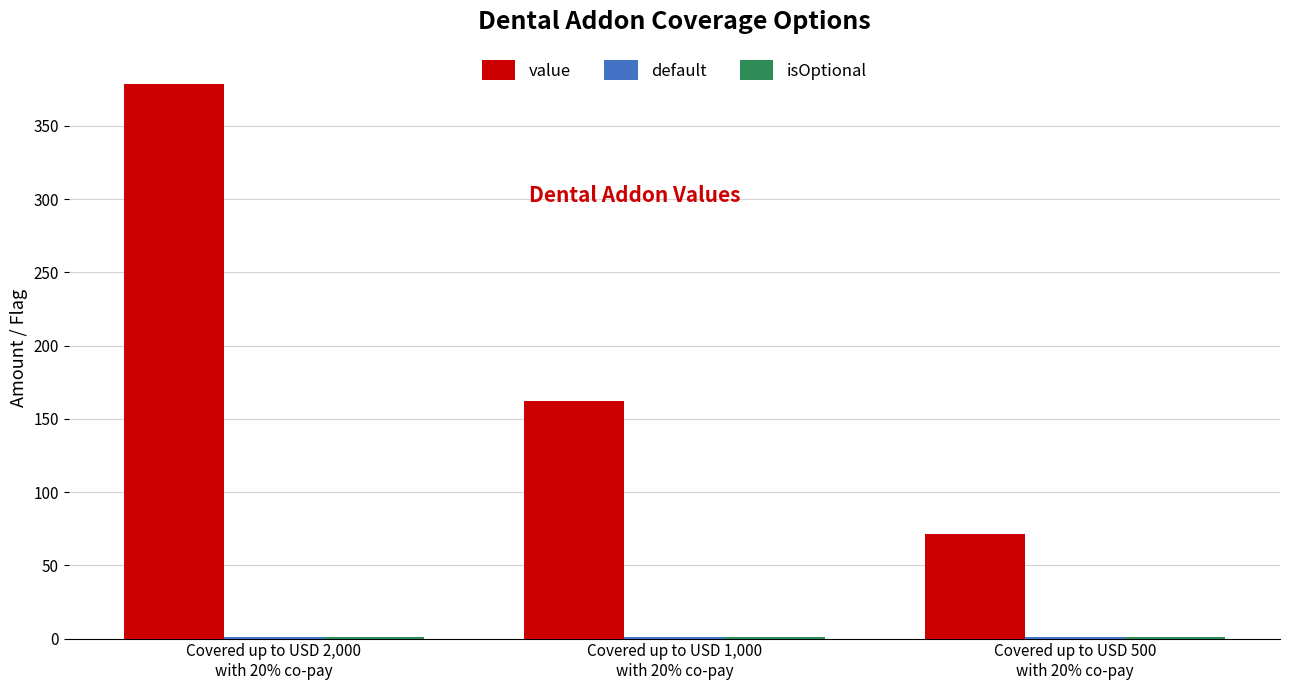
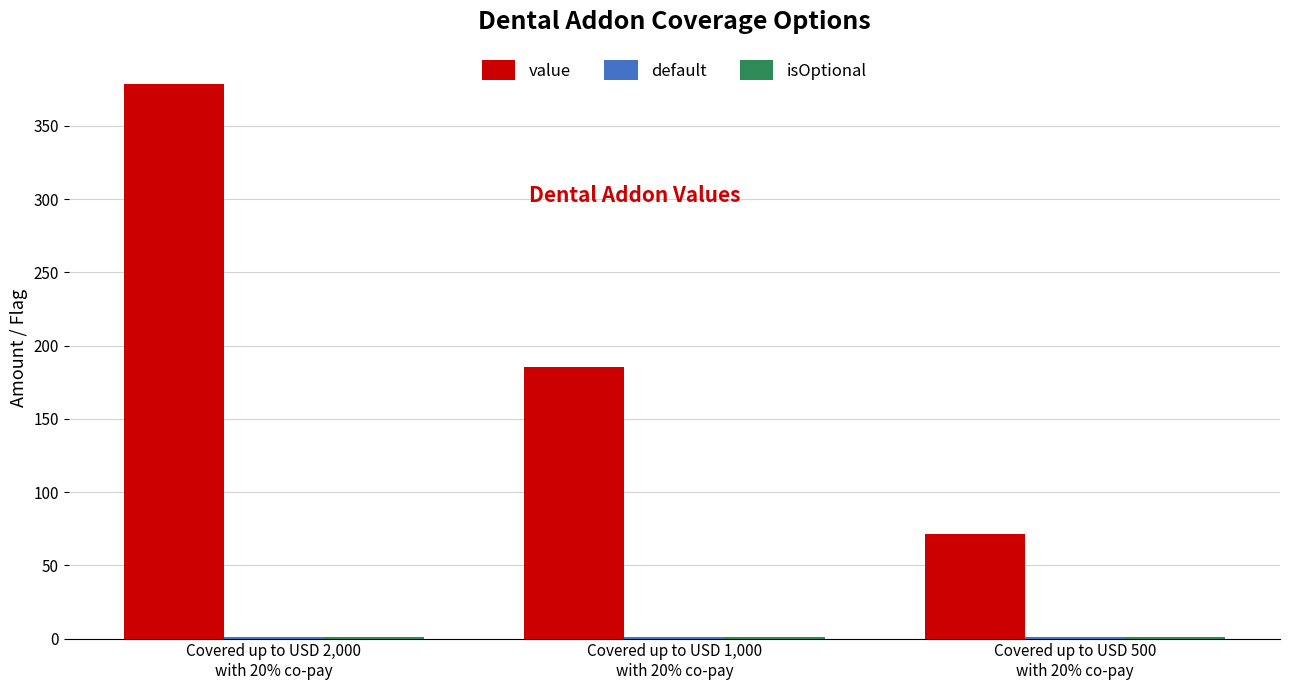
value, Covered up to USD 1,000 with 20% co-pay: 162 -> 185
